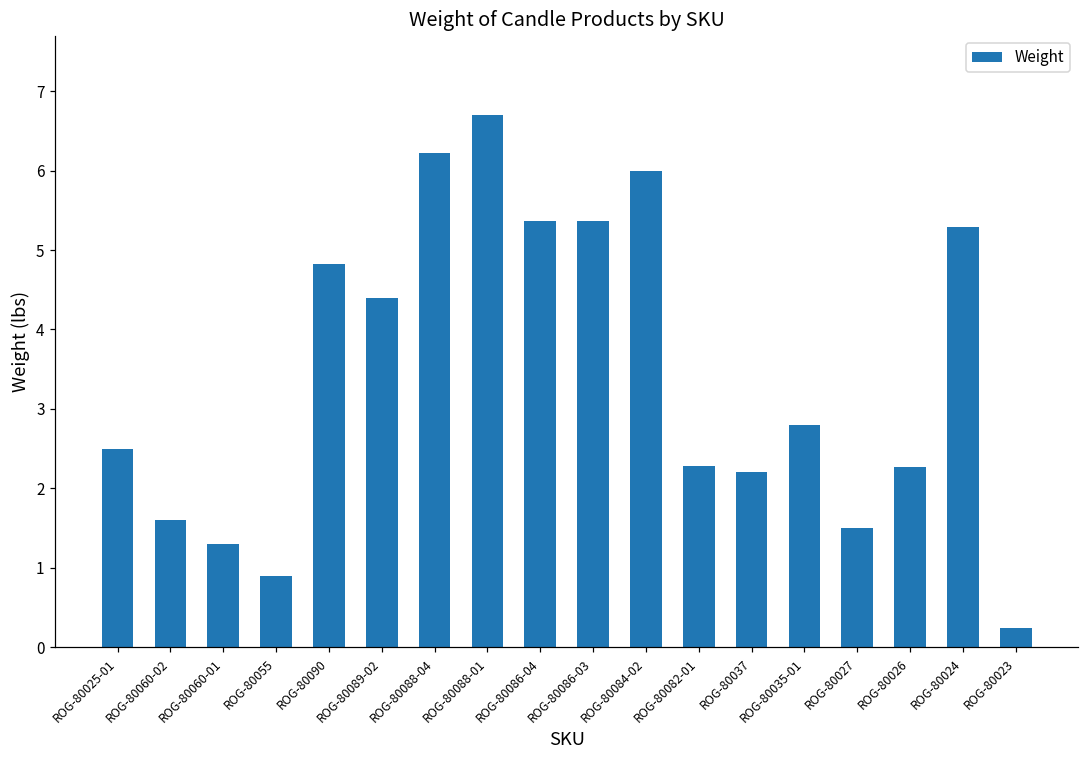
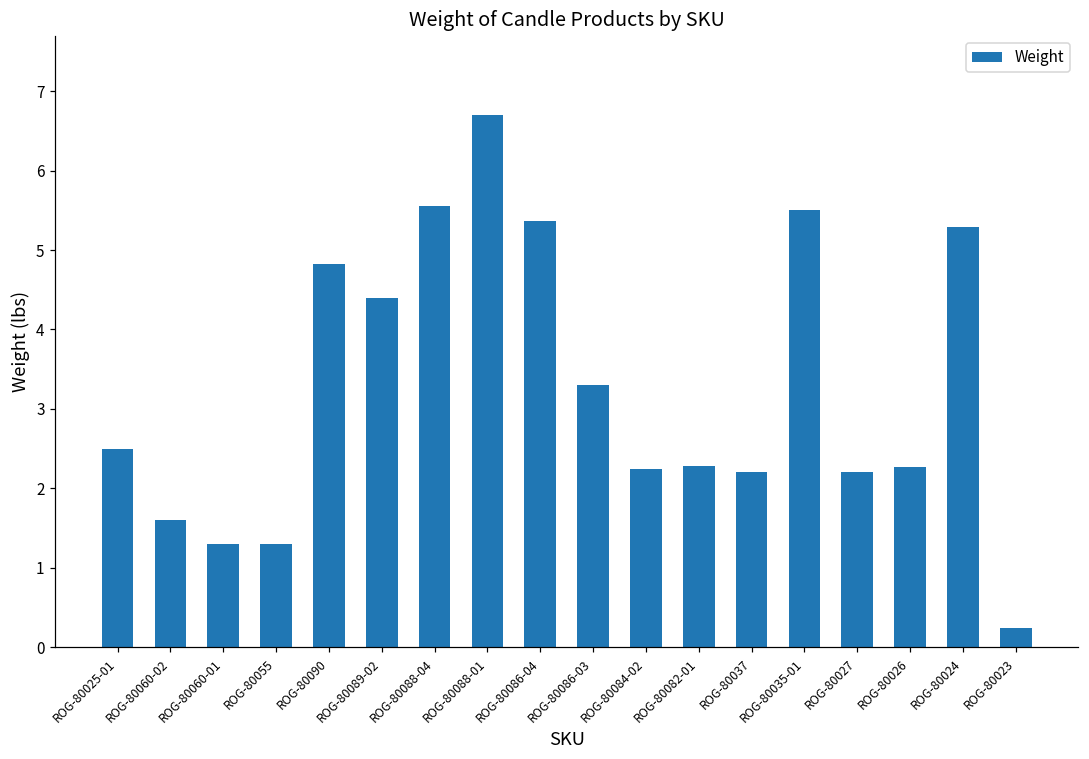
ROG-80055: 0.9 -> 1.3
ROG-80088-04: 6.2 -> 5.6
ROG-80086-03: 5.4 -> 3.3
ROG-80084-02: 6.0 -> 2.2
ROG-80035-01: 2.8 -> 5.5
ROG-80027: 1.5 -> 2.2
